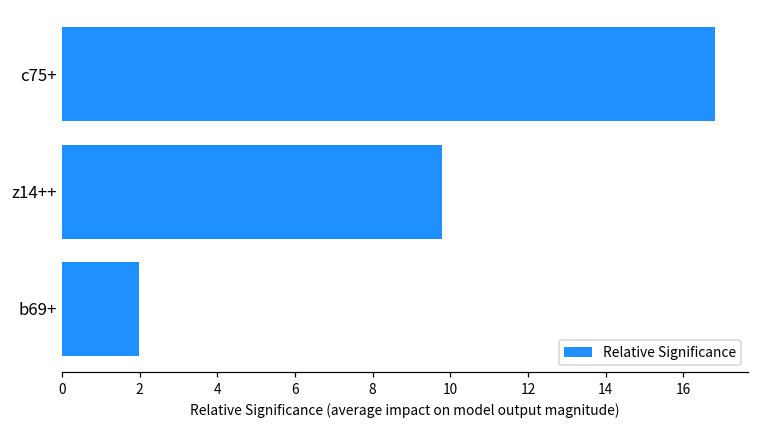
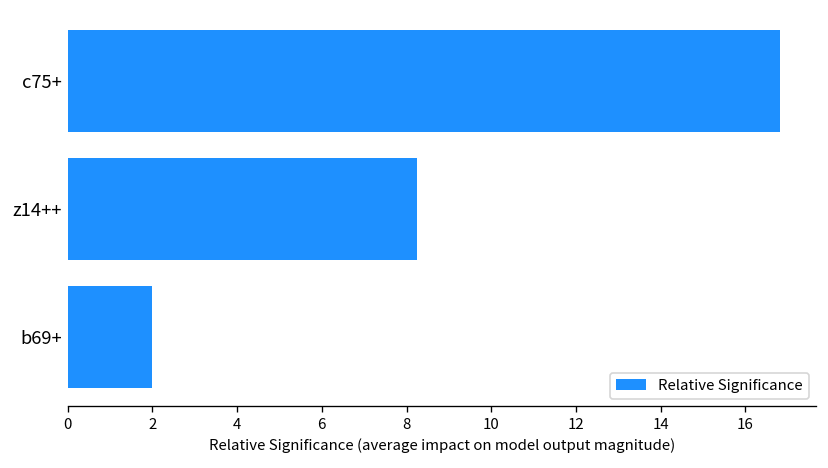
z14++: 9.8 -> 8.2
